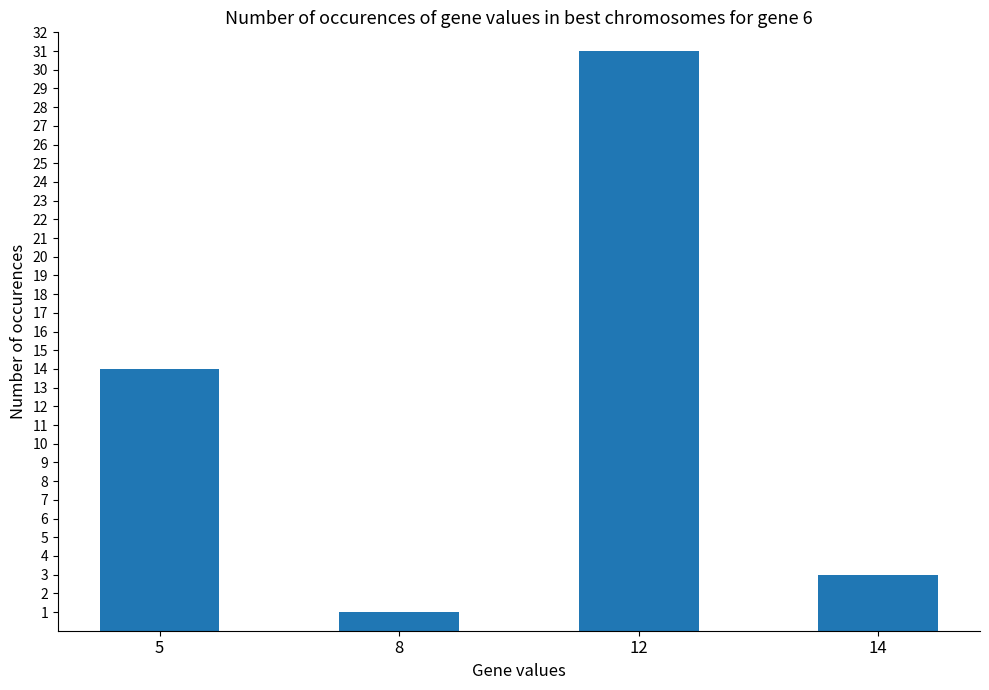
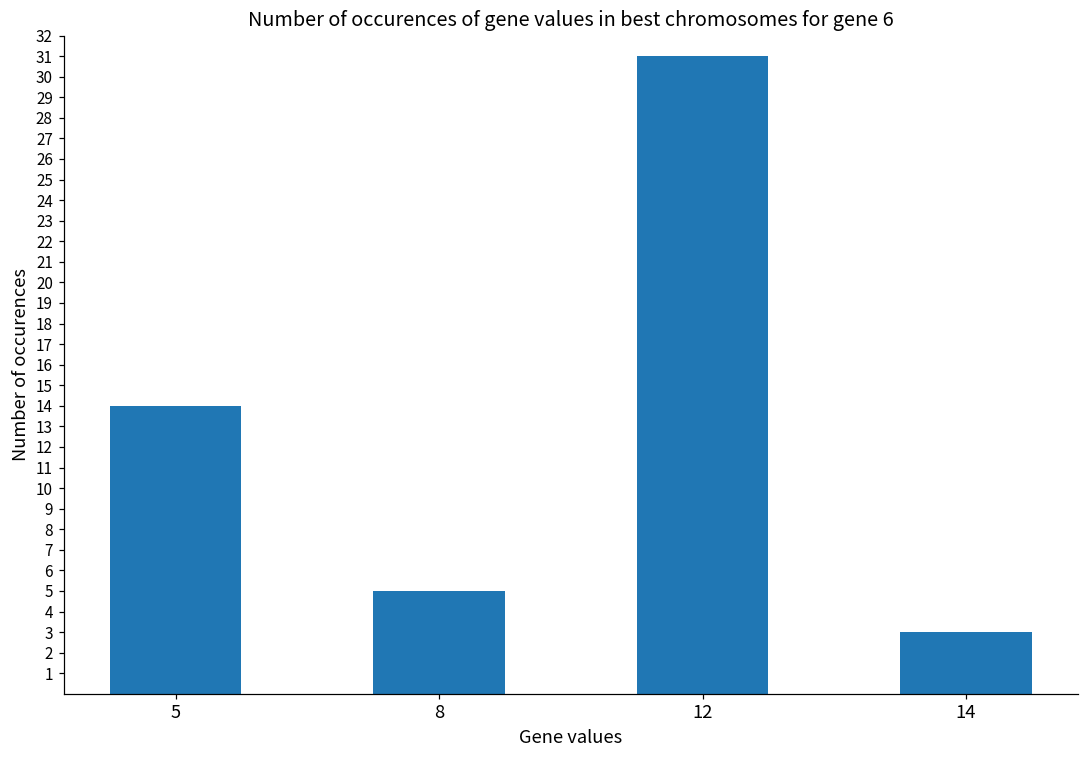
8: 1 -> 5
